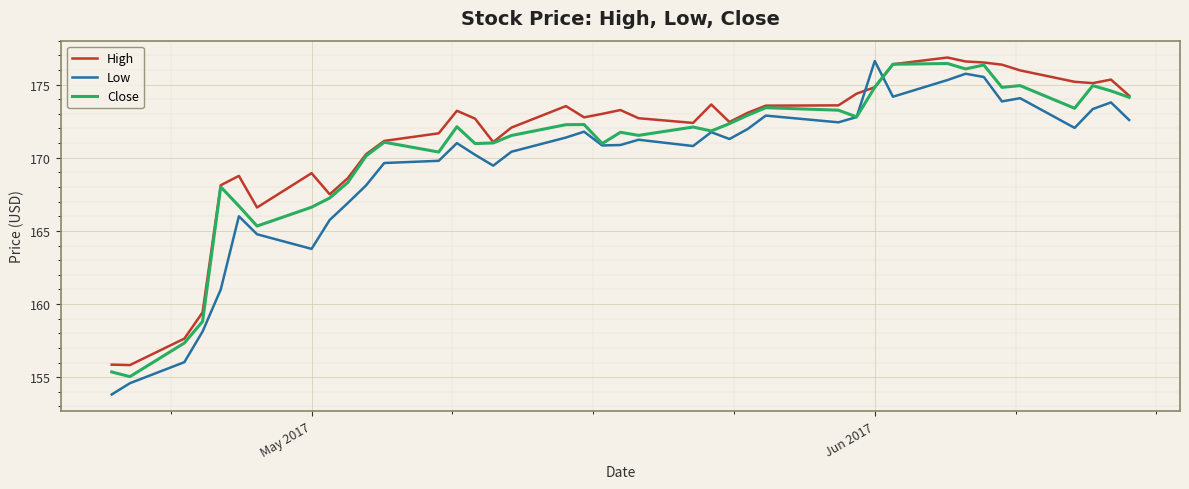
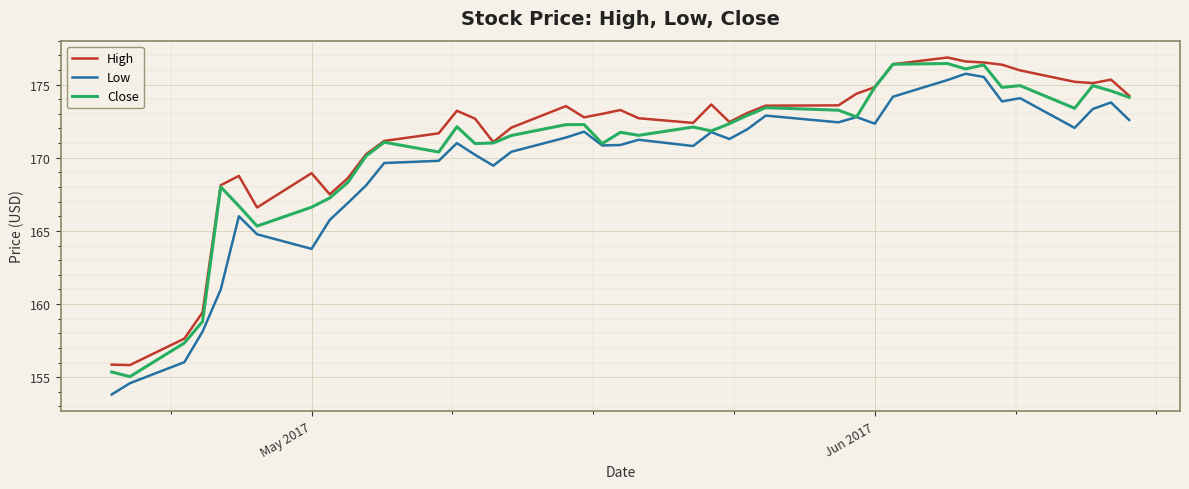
Low, Jun 2017: 176.6 -> 172.3
